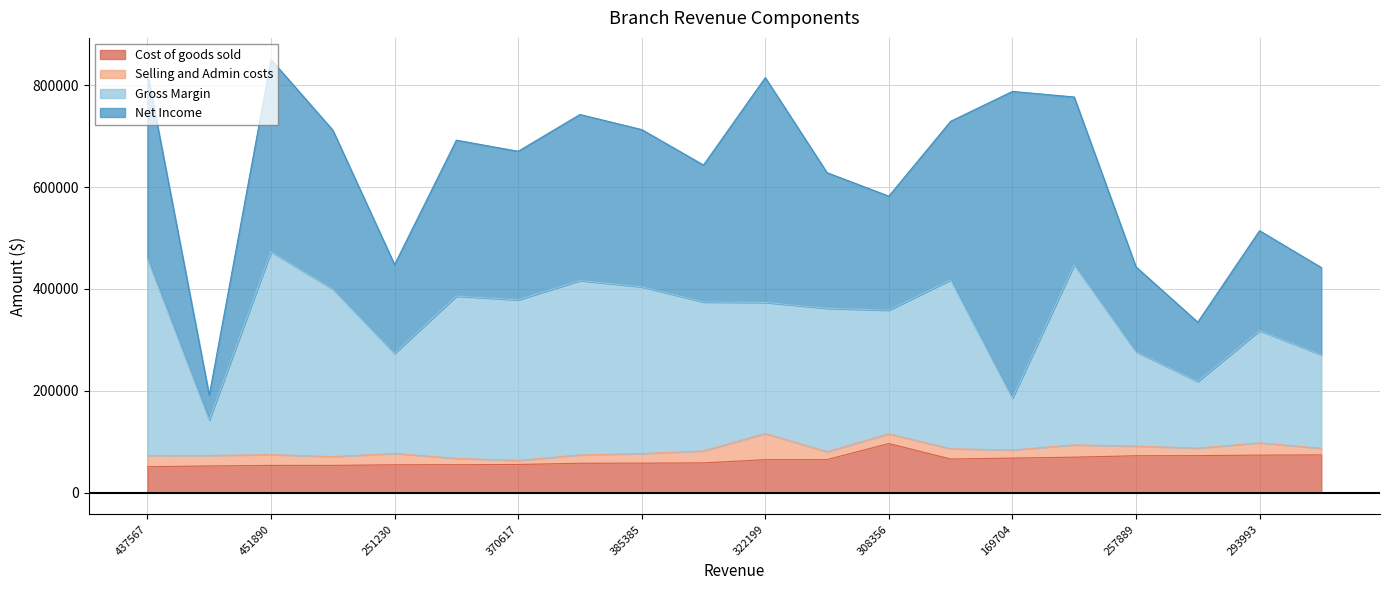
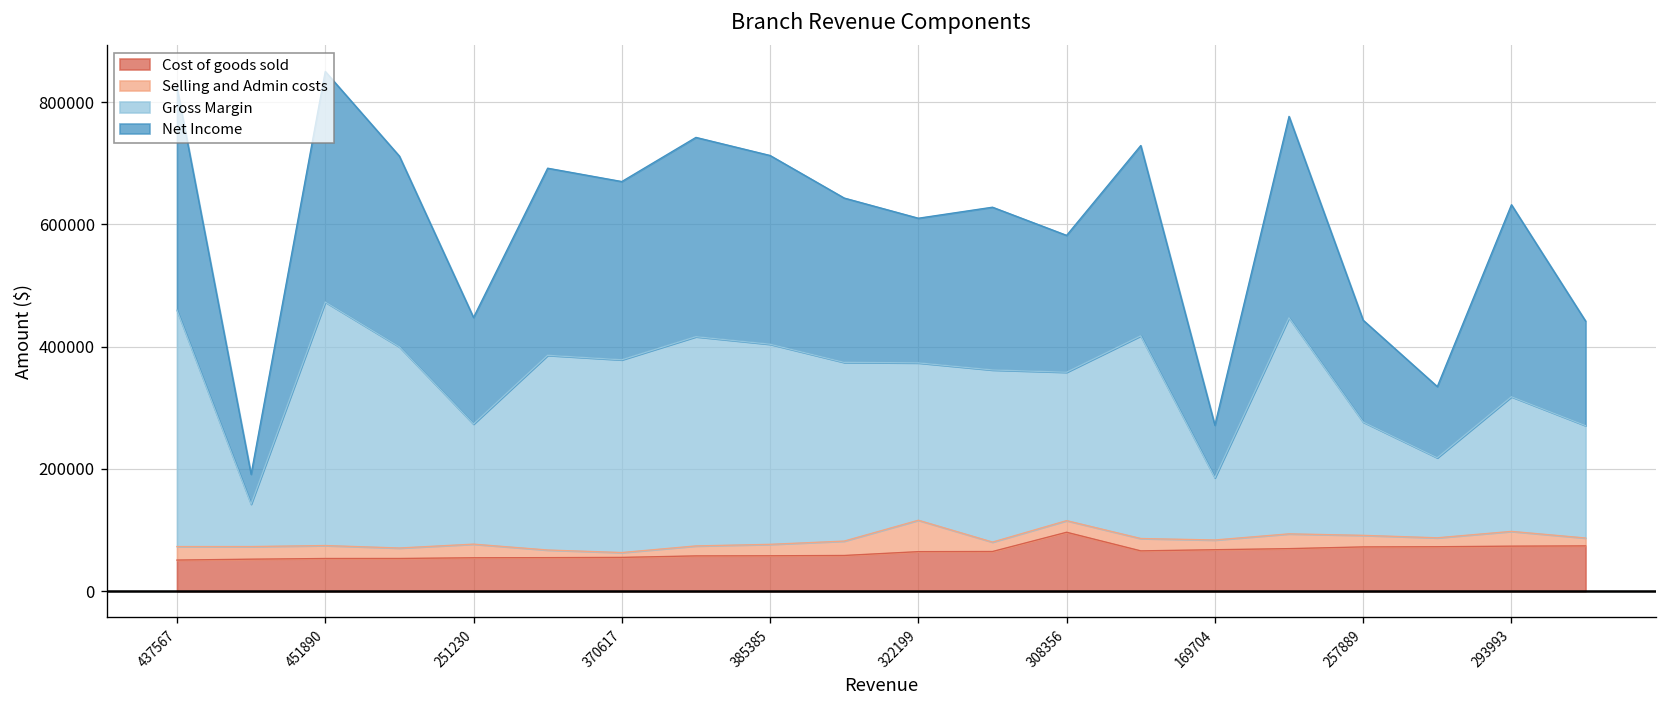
Net Income, 322199: 440000 -> 240000
Net Income, 169704: 600000 -> 90000
Net Income, 293993: 200000 -> 310000
